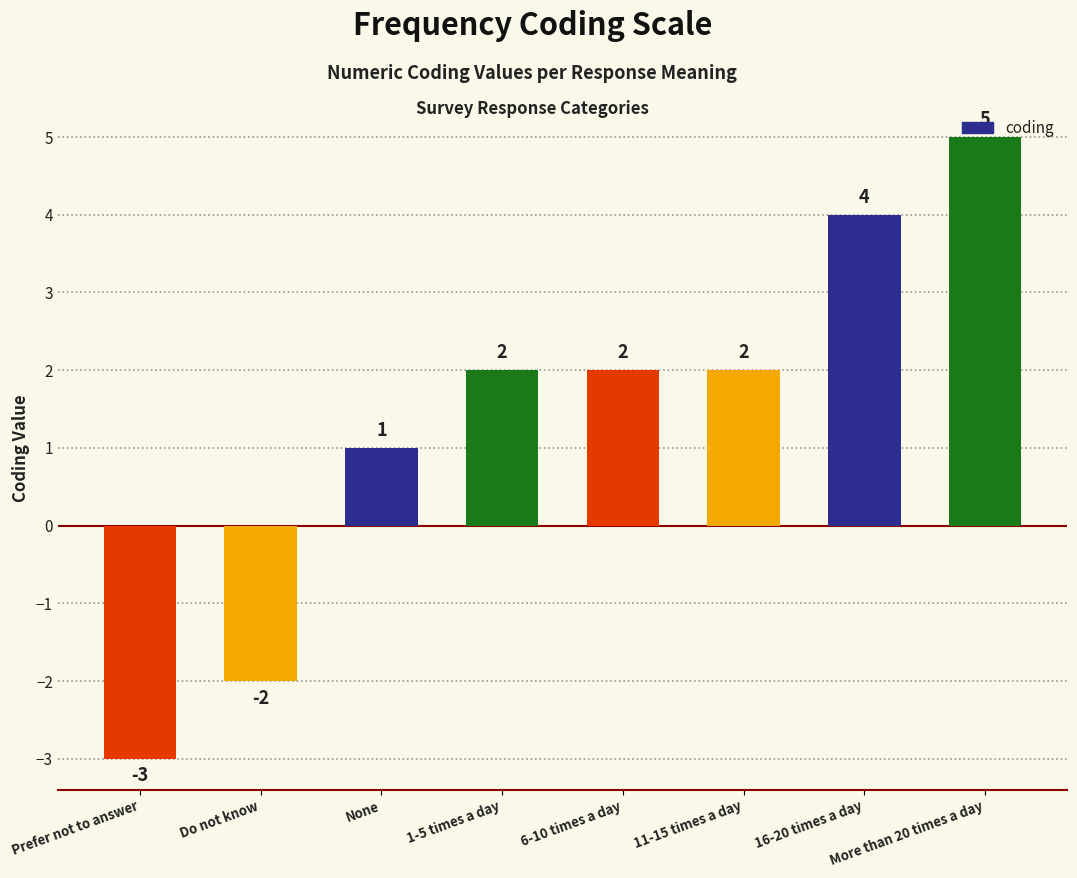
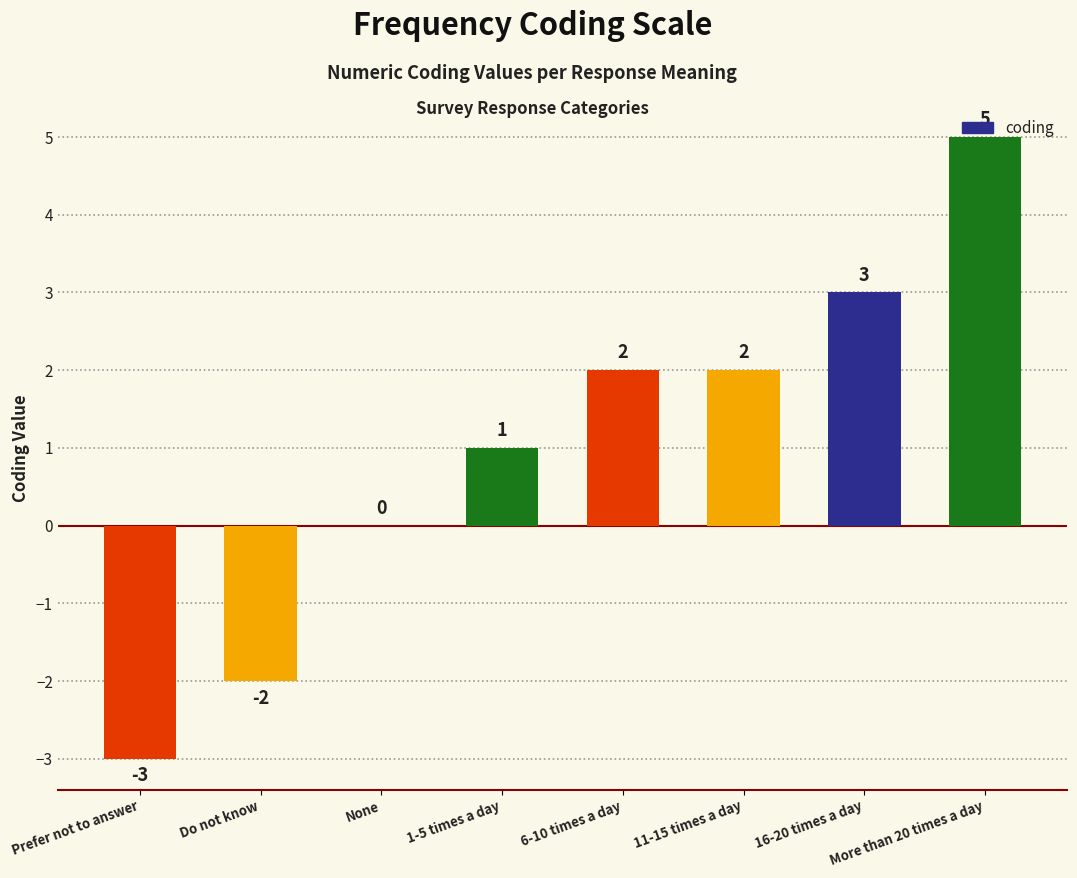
None: 1 -> 0
1-5 times a day: 2 -> 1
16-20 times a day: 4 -> 3
